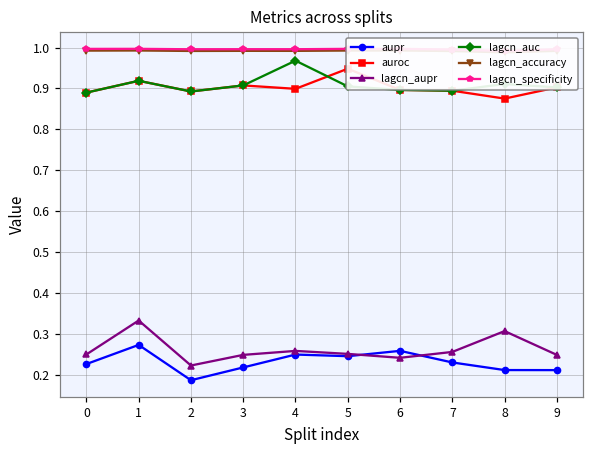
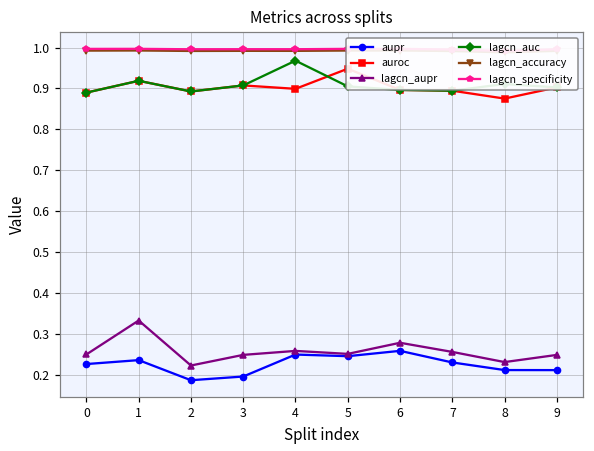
aupr, 1: 0.27 -> 0.24
aupr, 3: 0.22 -> 0.20
lagcn_aupr, 6: 0.24 -> 0.28
lagcn_aupr, 8: 0.31 -> 0.23
